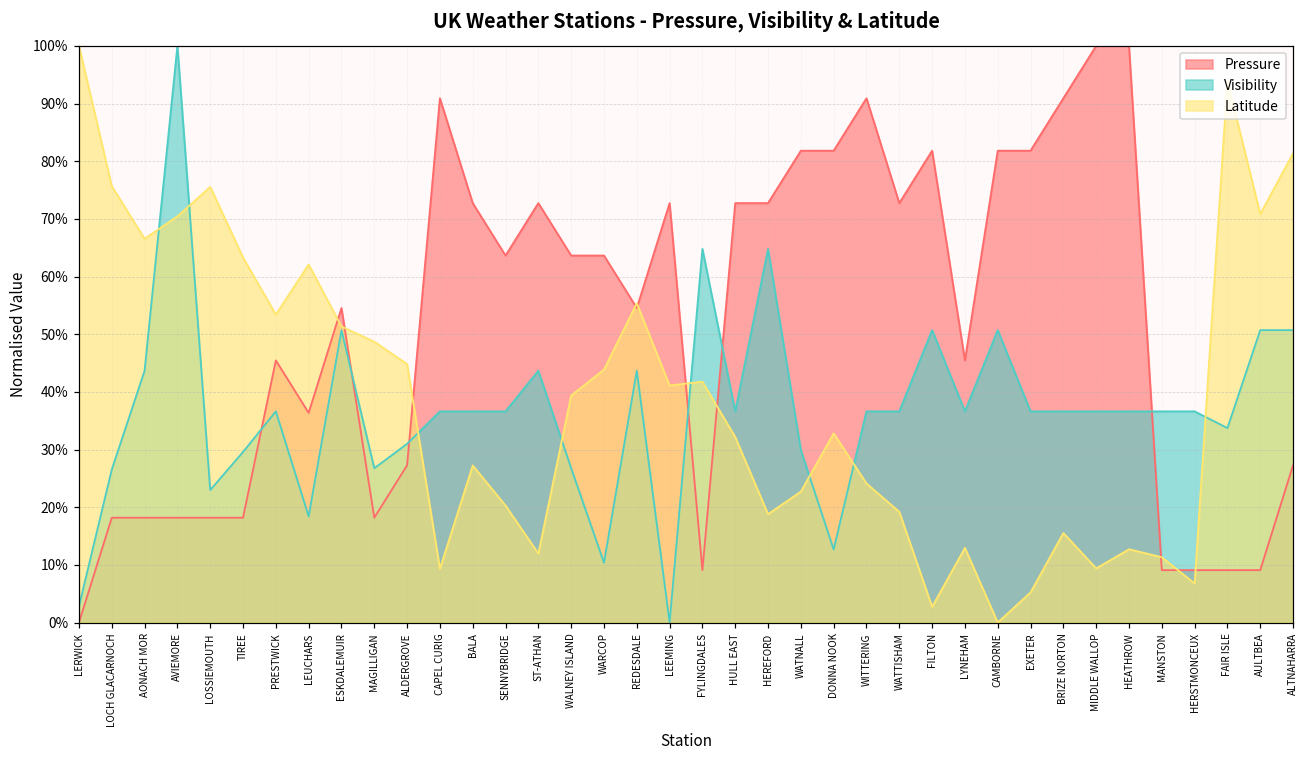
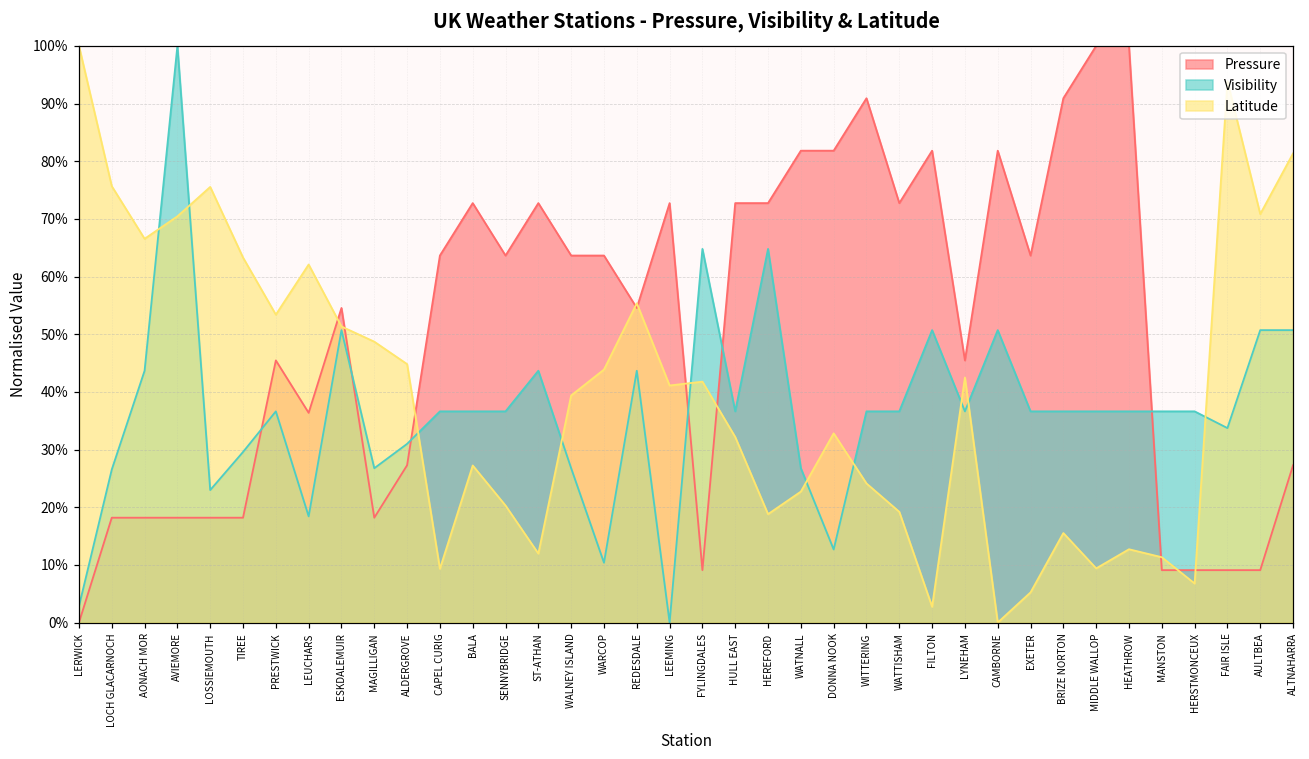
Pressure, CAPEL CURIG: 91% -> 64%
Visibility, WATNALL: 30% -> 27%
Latitude, LYNEHAM: 13% -> 42%
Pressure, EXETER: 82% -> 64%
